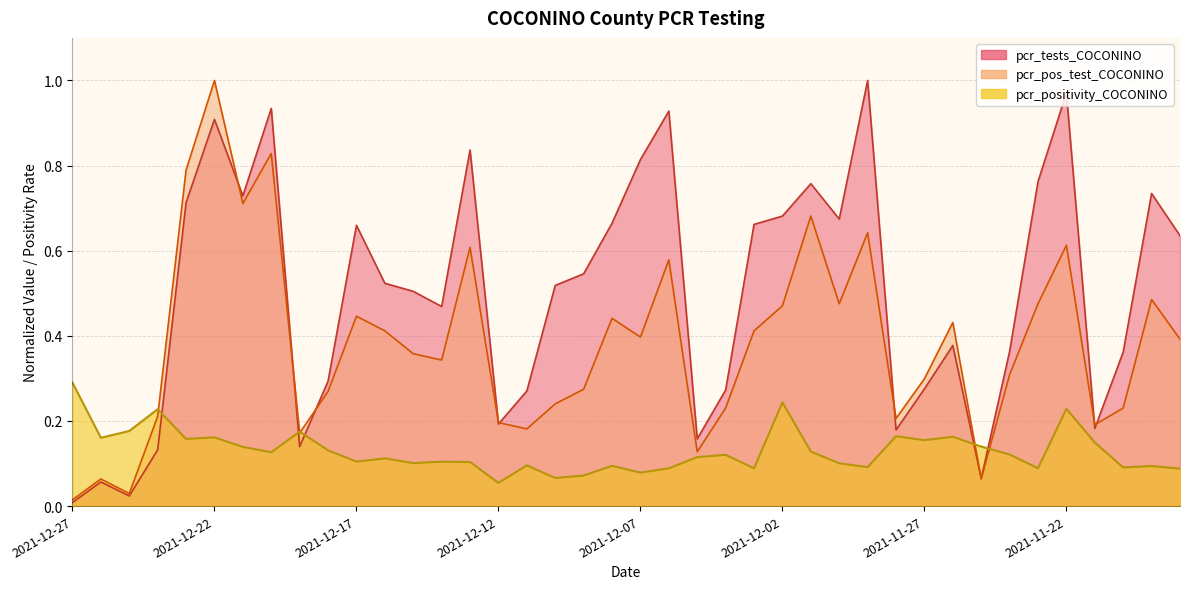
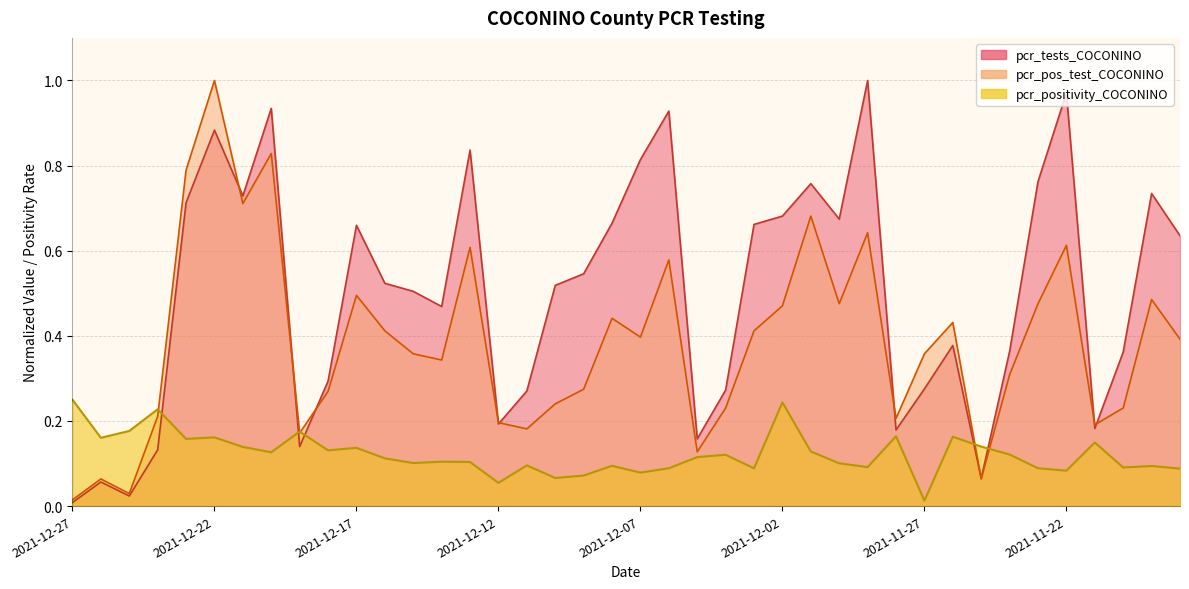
pcr_positivity_COCONINO, 2021-12-27: 0.29 -> 0.25
pcr_tests_COCONINO, 2021-12-22: 0.91 -> 0.88
pcr_pos_test_COCONINO, 2021-12-17: 0.45 -> 0.50
pcr_positivity_COCONINO, 2021-12-17: 0.10 -> 0.14
pcr_pos_test_COCONINO, 2021-11-27: 0.30 -> 0.36
pcr_positivity_COCONINO, 2021-11-27: 0.15 -> 0.01
pcr_positivity_COCONINO, 2021-11-22: 0.23 -> 0.08
